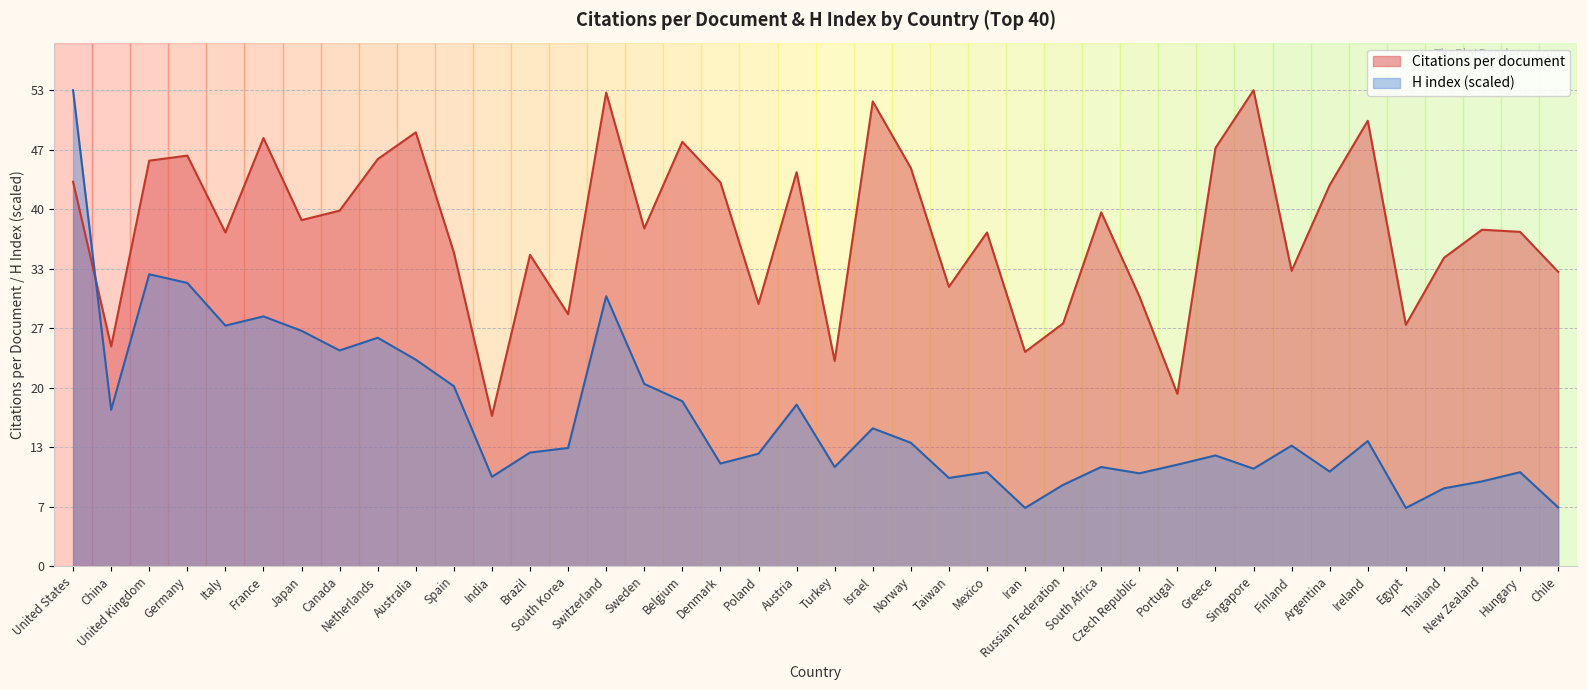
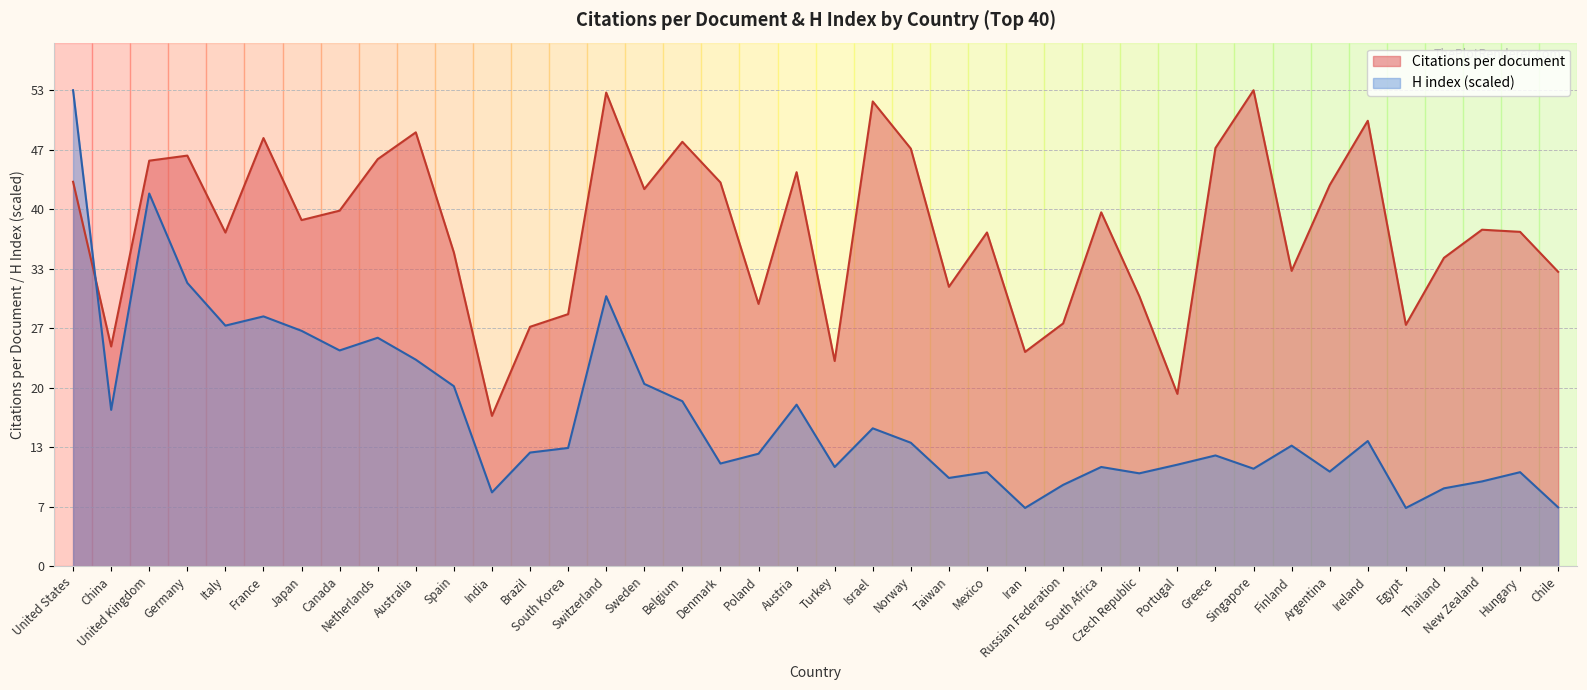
H index (scaled), United Kingdom: 33 -> 42
H index (scaled), India: 10 -> 8
Citations per document, Brazil: 35 -> 27
Citations per document, Sweden: 38 -> 42
Citations per document, Norway: 45 -> 47
